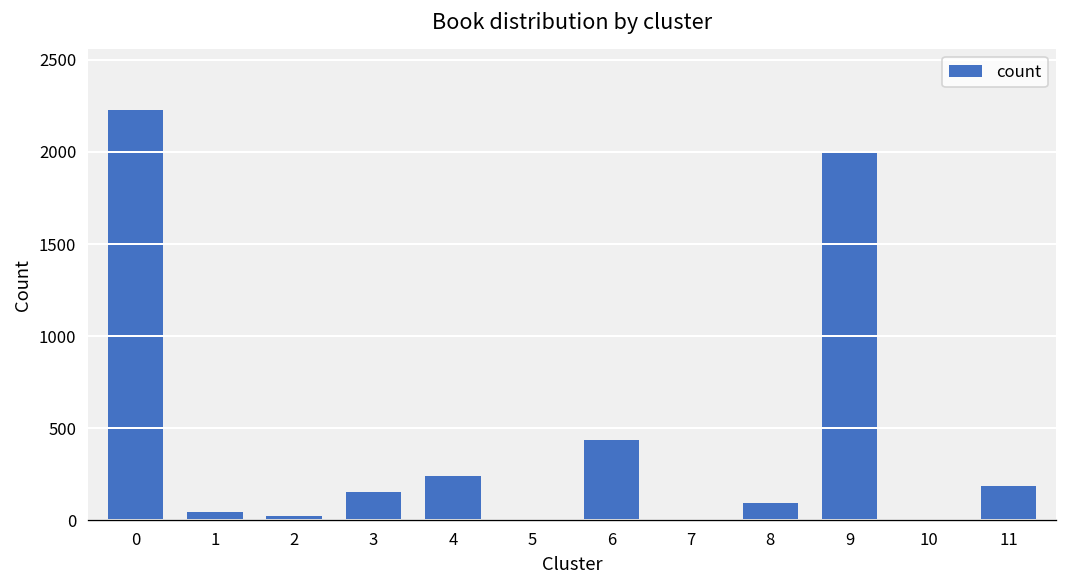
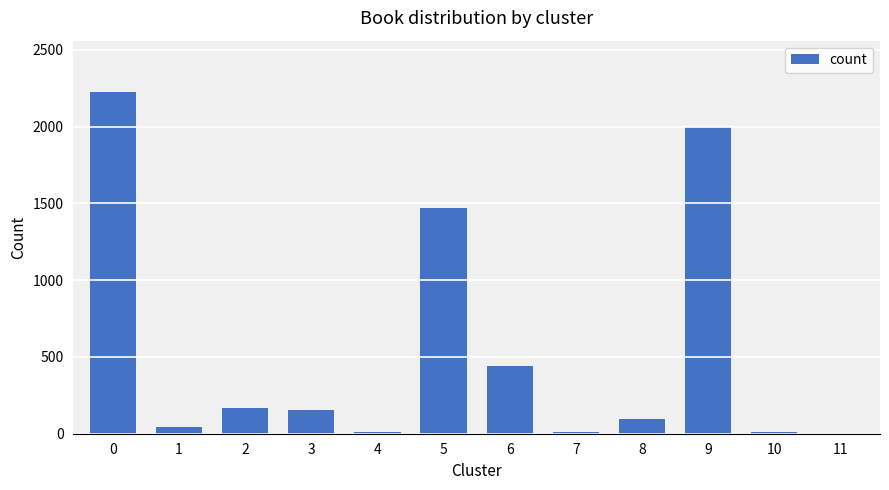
2: 20 -> 170
4: 240 -> 10
5: 10 -> 1470
11: 190 -> 0
